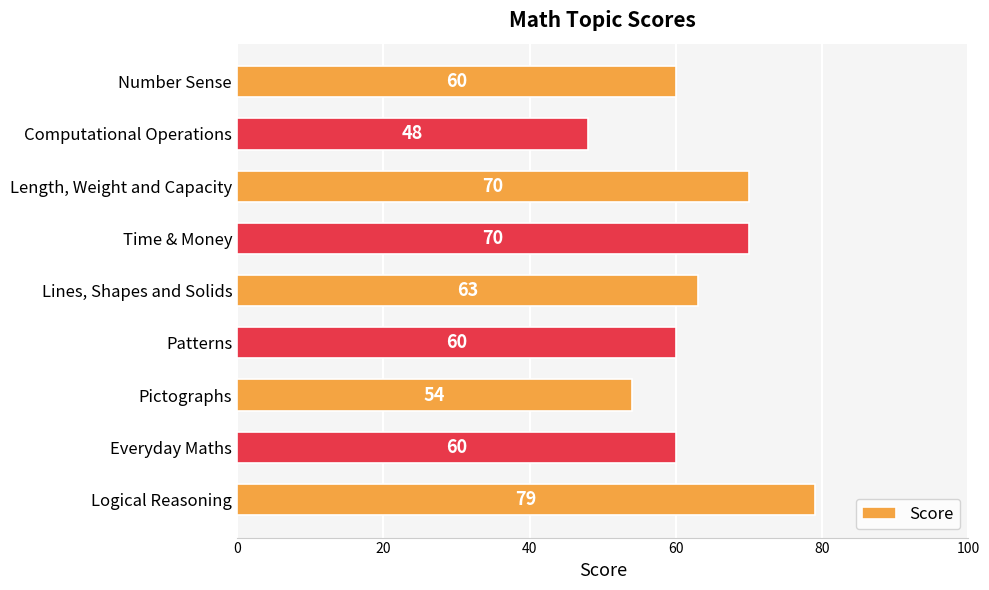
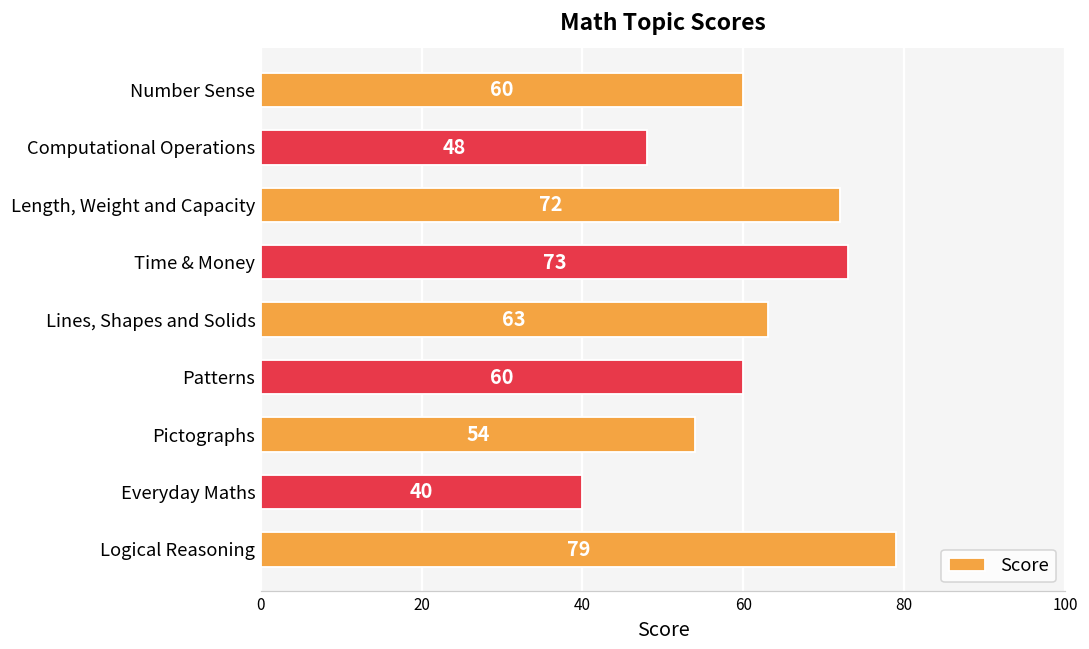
Length, Weight and Capacity: 70 -> 72
Time & Money: 70 -> 73
Everyday Maths: 60 -> 40
